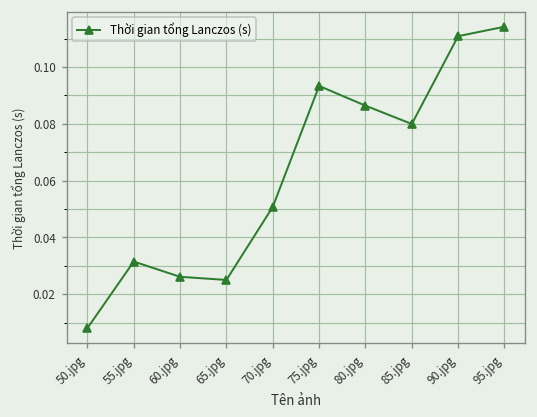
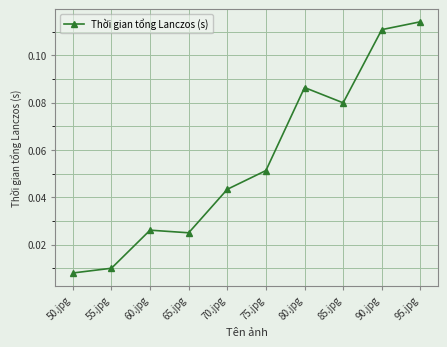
55.jpg: 0.031 -> 0.010
70.jpg: 0.051 -> 0.043
75.jpg: 0.093 -> 0.051
